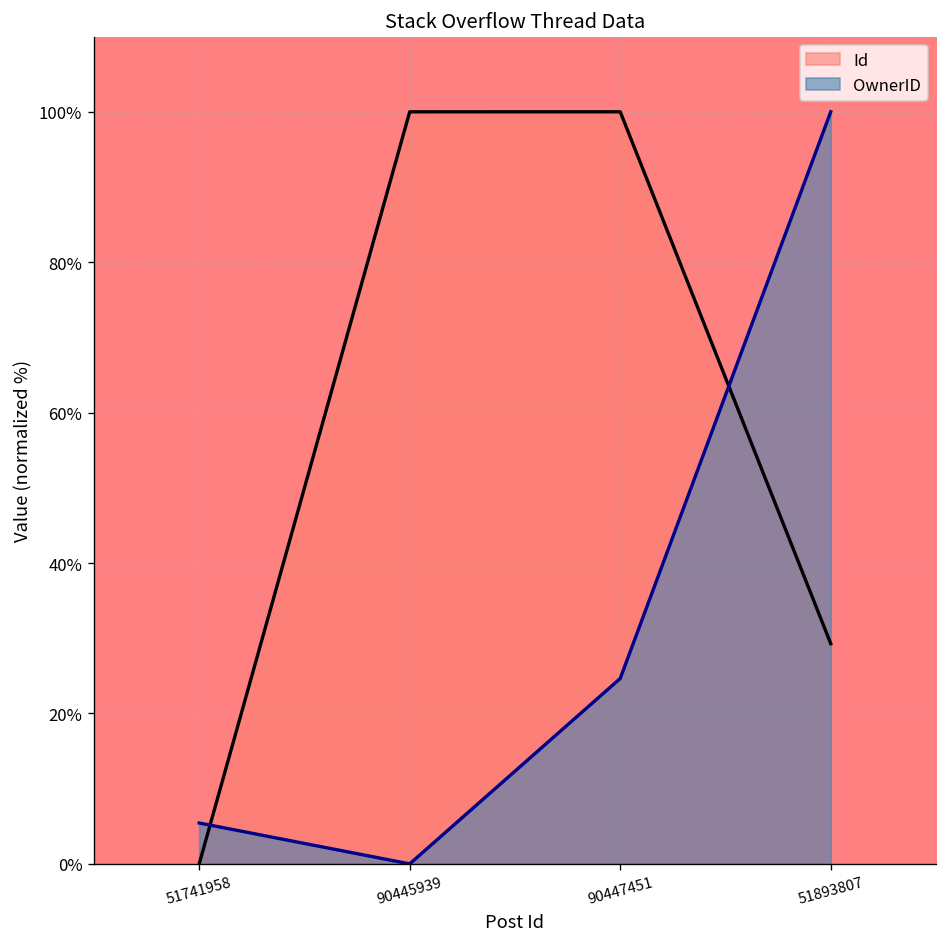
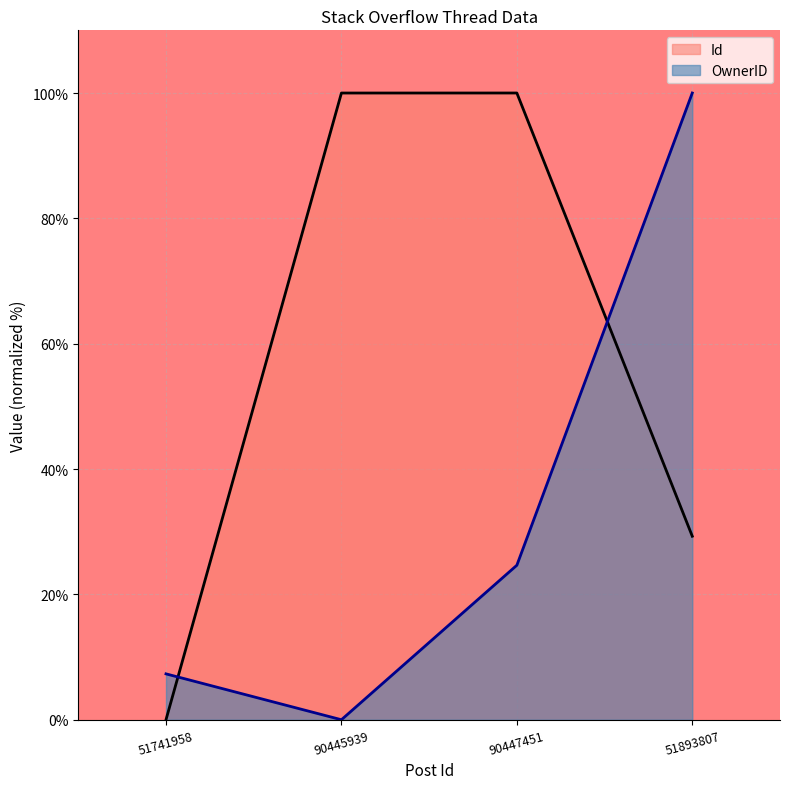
OwnerID, 51741958: 5% -> 7%
